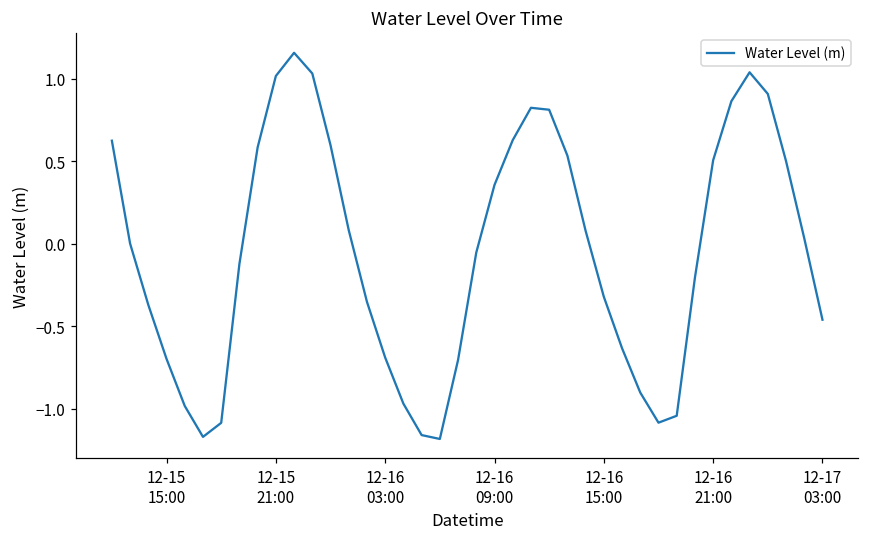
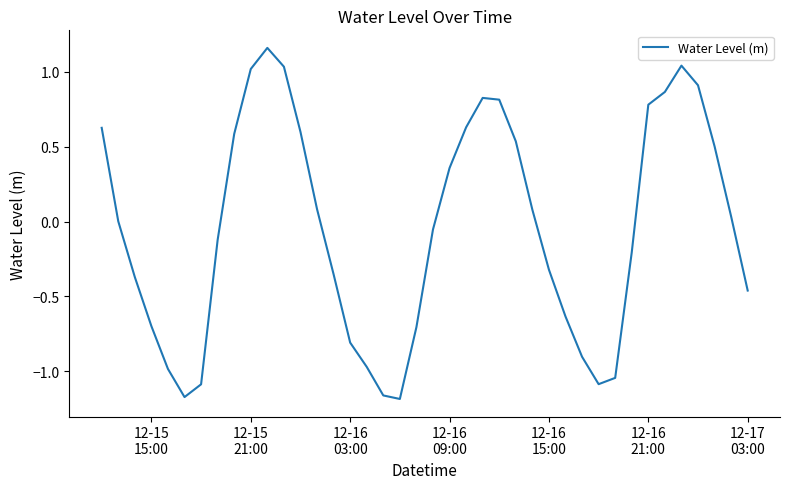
12-16 03:00: -0.69 -> -0.81
12-16 21:00: 0.51 -> 0.78
